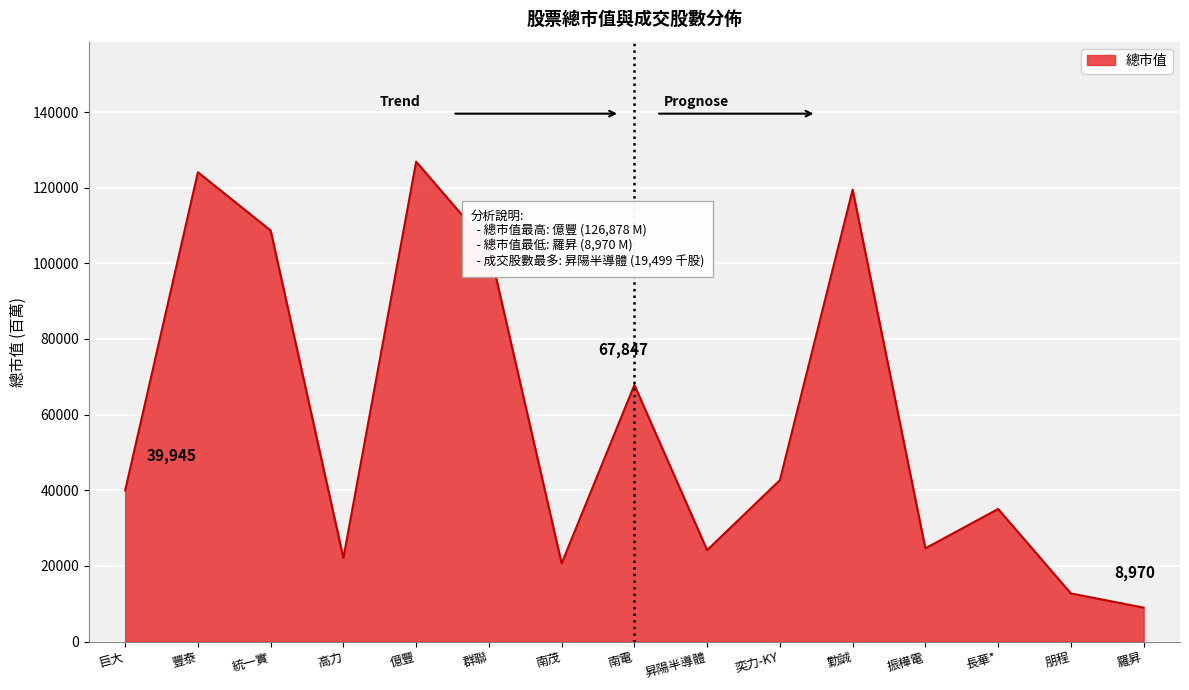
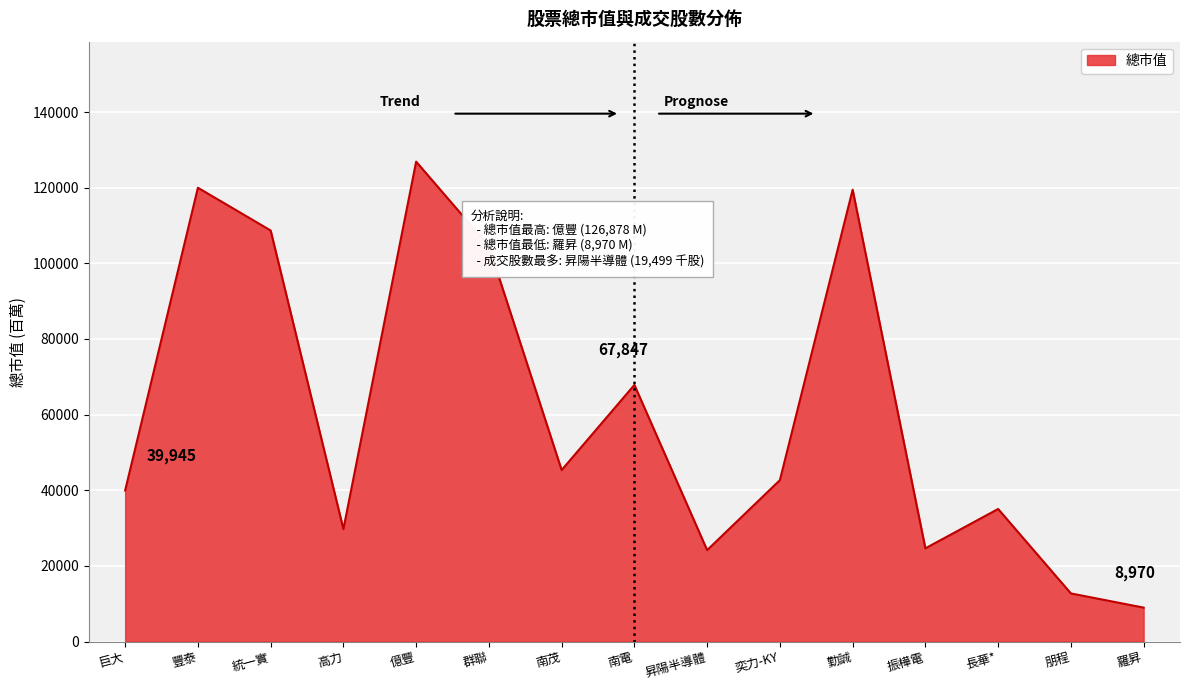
豐泰: 124000 -> 120000
高力: 22000 -> 30000
南茂: 21000 -> 45000
